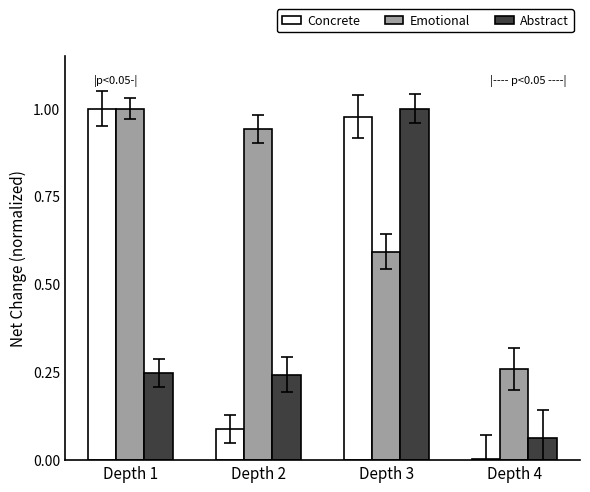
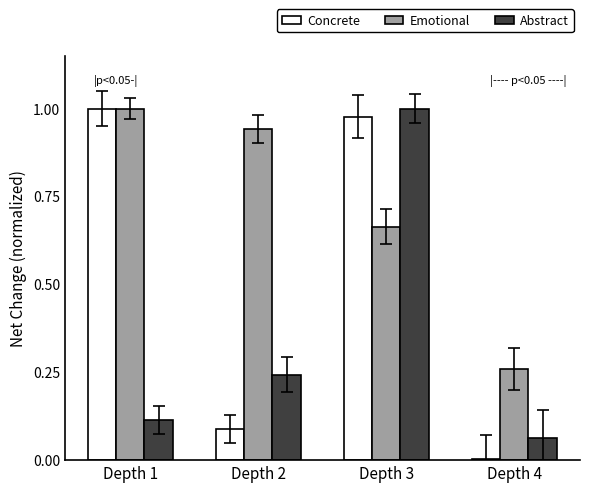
Abstract, Depth 1: 0.25 -> 0.11
Emotional, Depth 3: 0.59 -> 0.66
